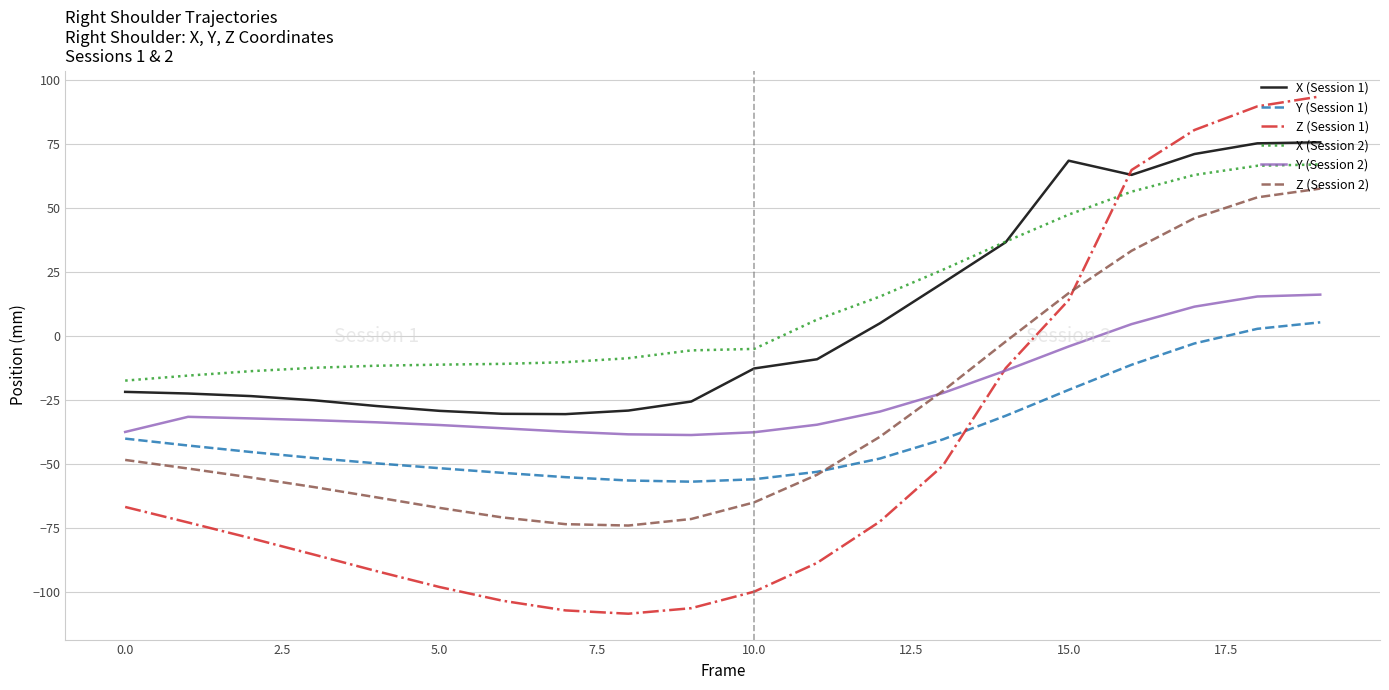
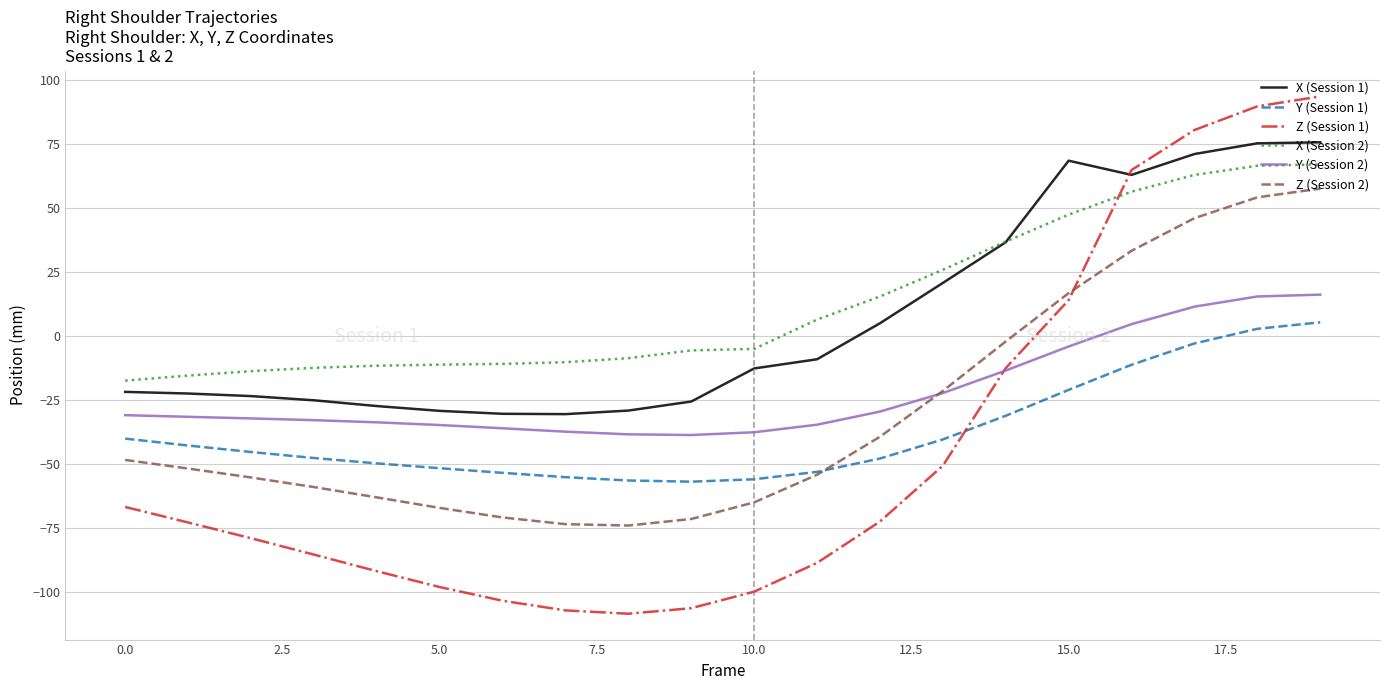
Y (Session 2), 0.0: -37 -> -31
